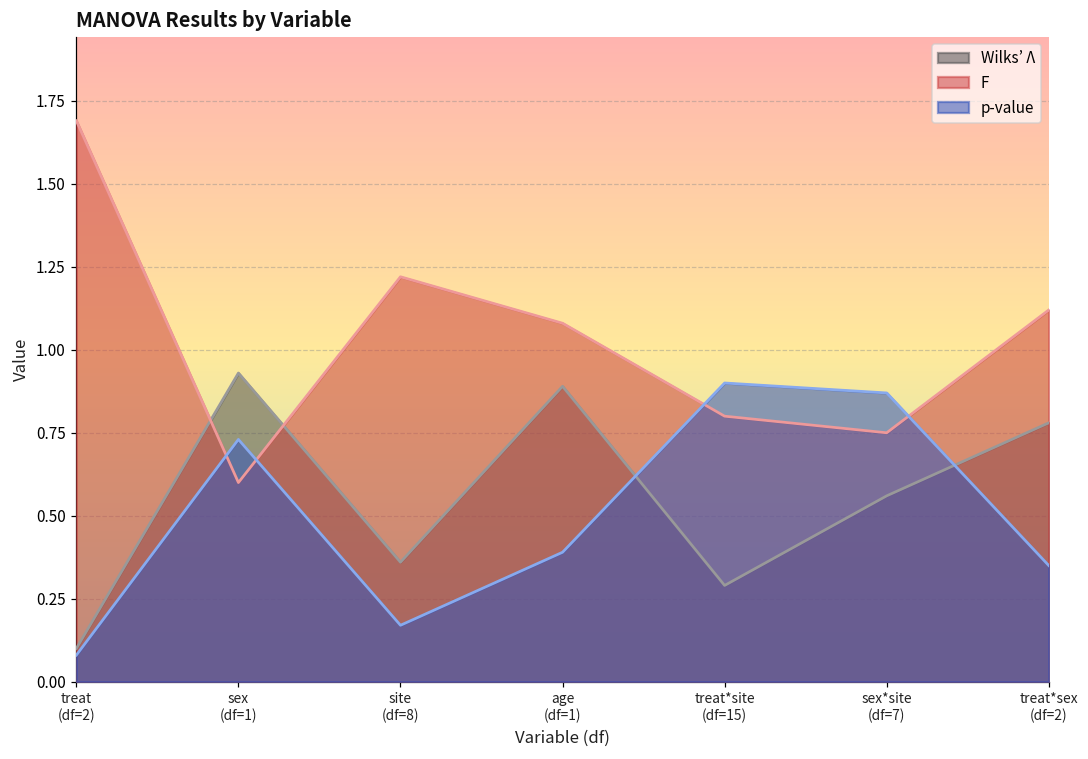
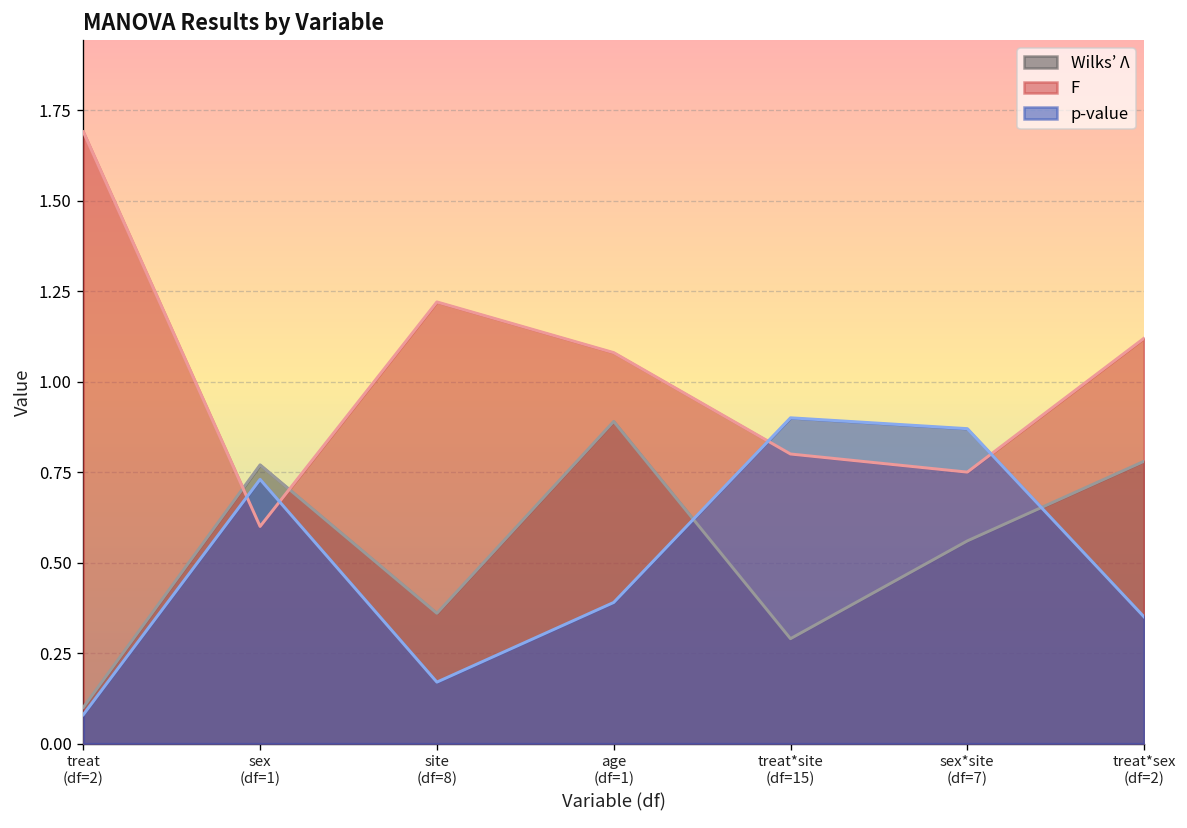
Wilks’ Λ, sex (df=1): 0.93 -> 0.77
